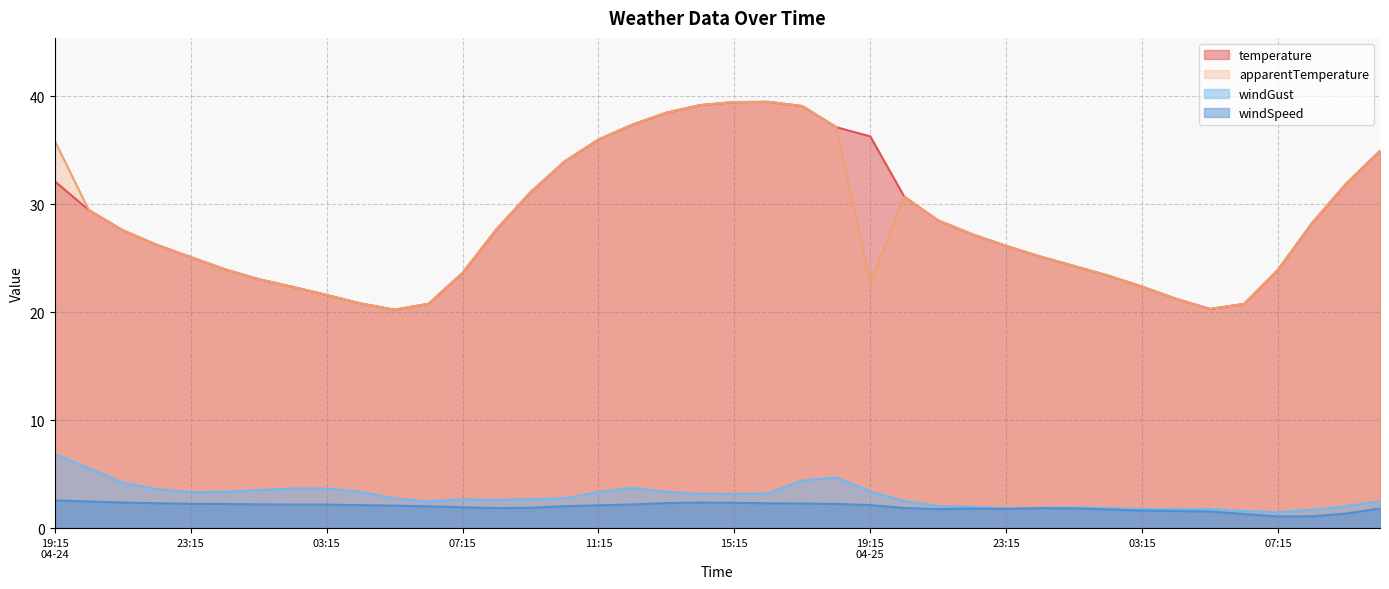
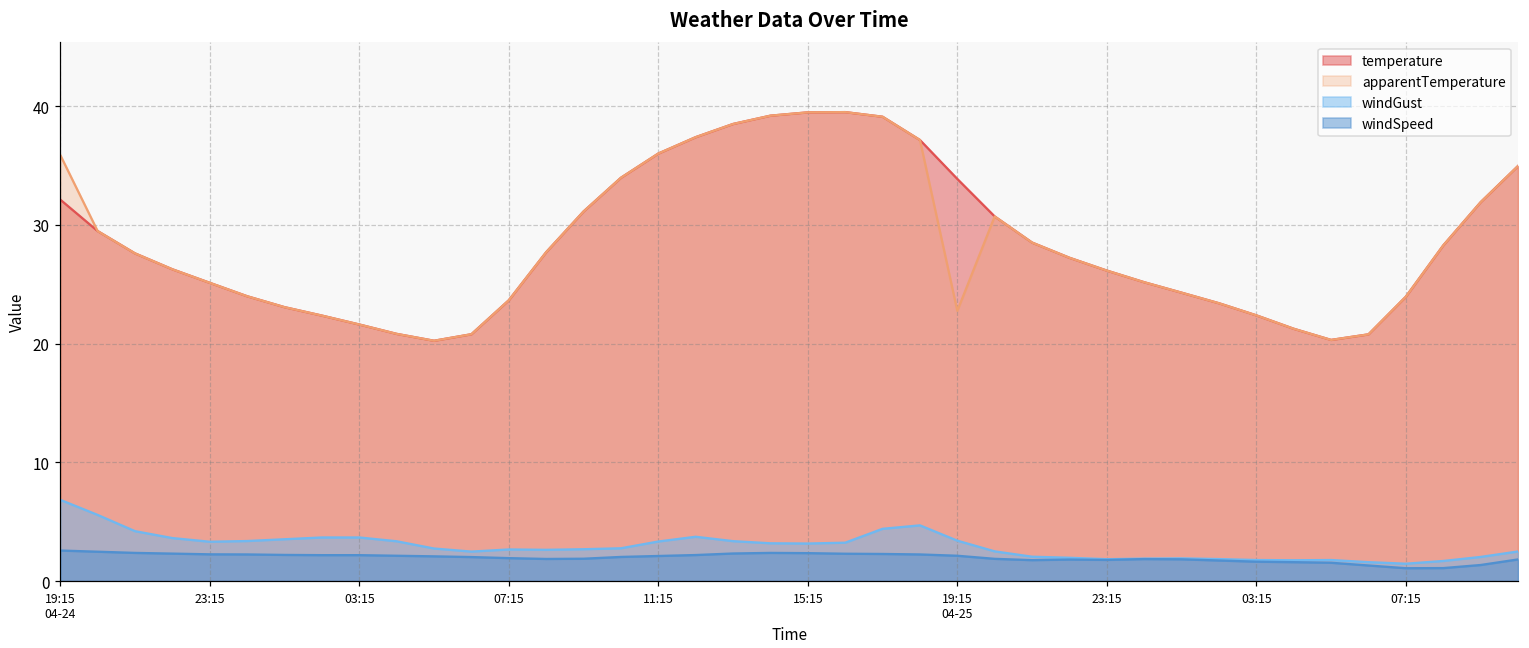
temperature, 19:15 04-25: 36.3 -> 33.9
